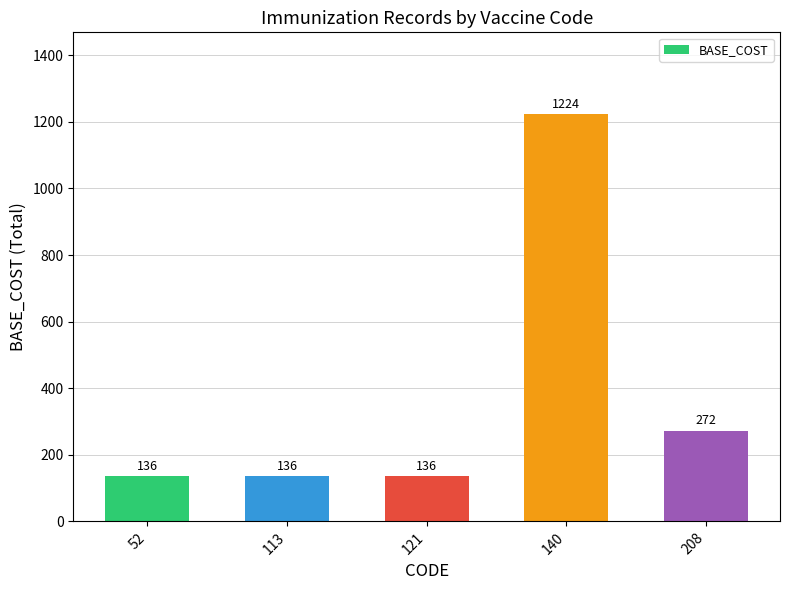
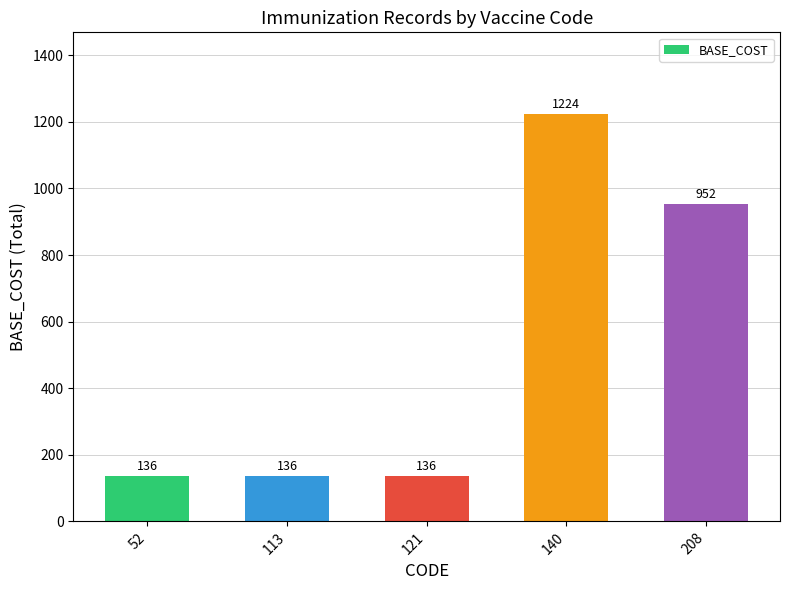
208: 272 -> 952
